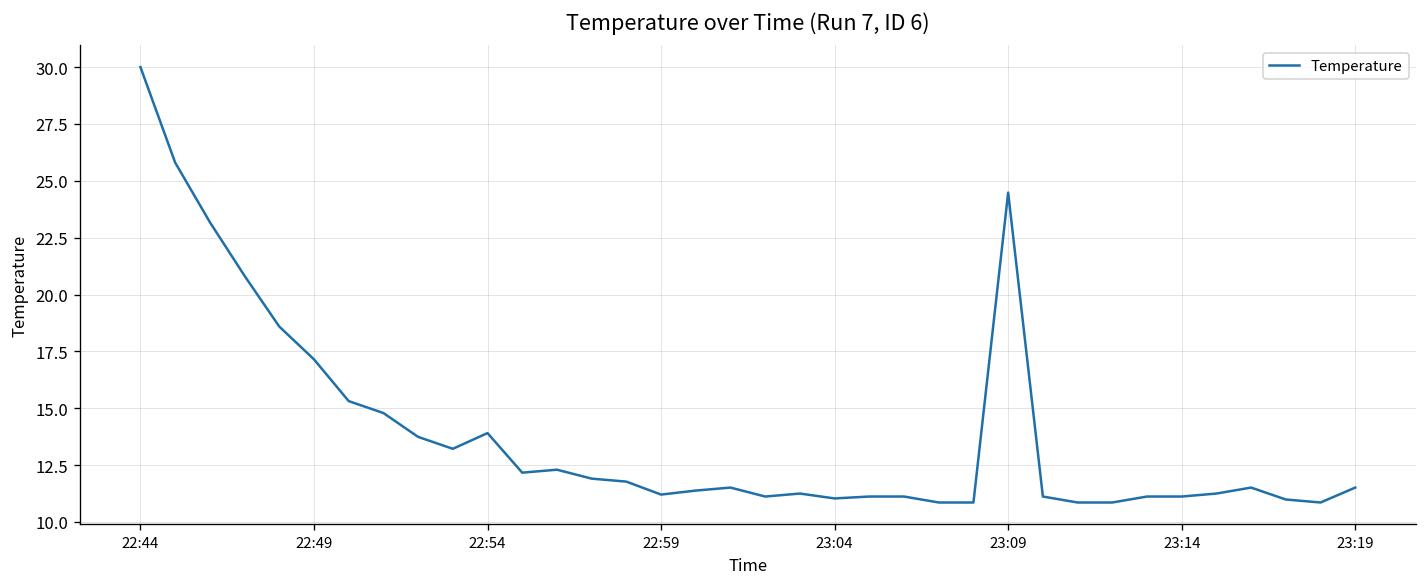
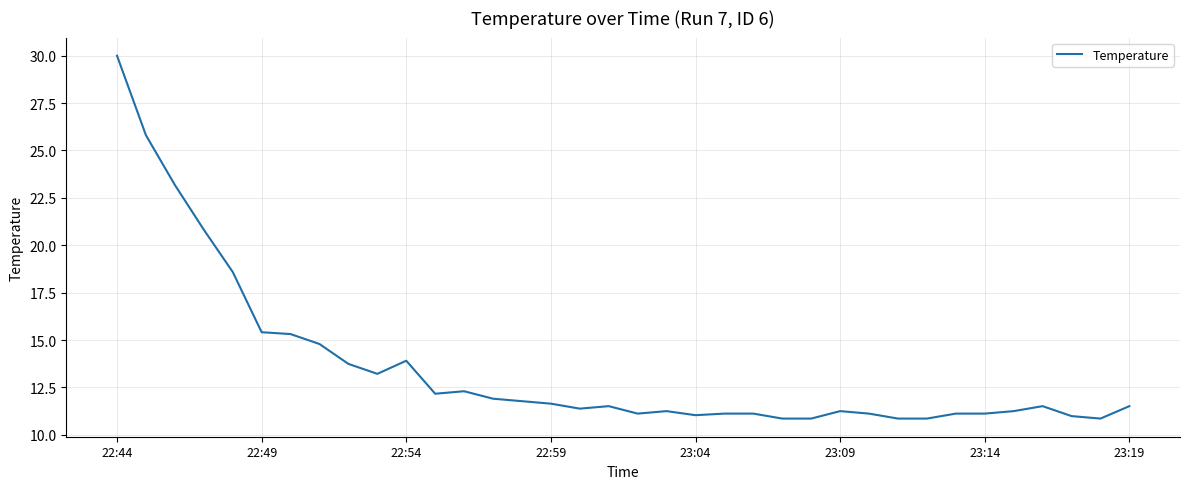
22:49: 17.2 -> 15.4
22:59: 11.2 -> 11.6
23:09: 24.5 -> 11.3
